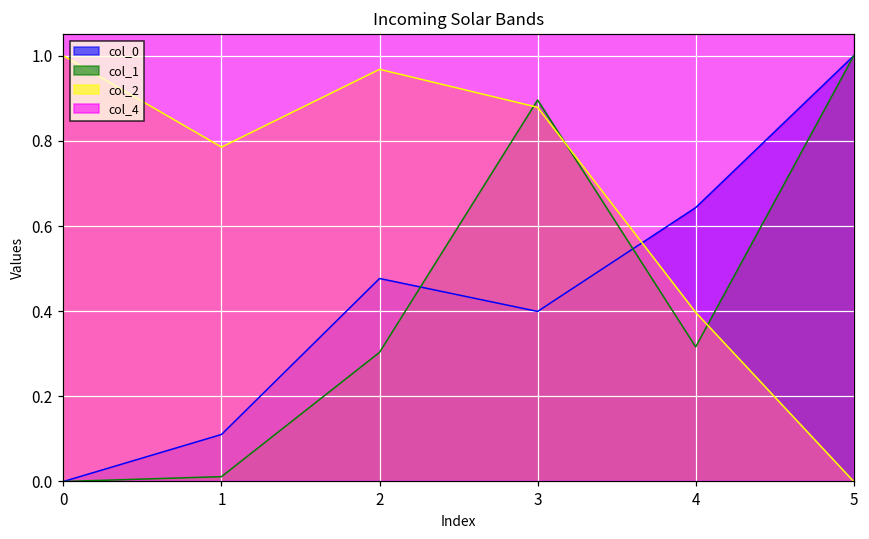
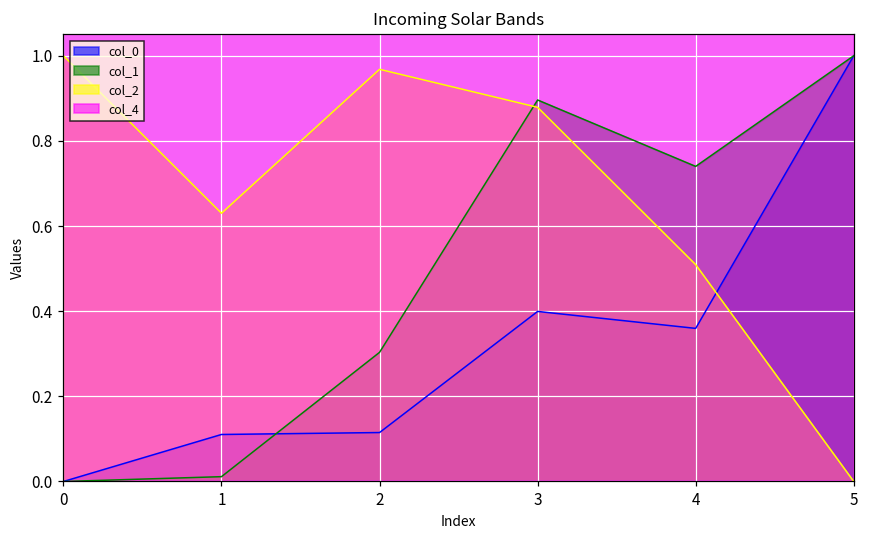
col_2, 1: 0.79 -> 0.63
col_0, 2: 0.48 -> 0.11
col_0, 4: 0.64 -> 0.36
col_1, 4: 0.32 -> 0.74
col_2, 4: 0.40 -> 0.51
